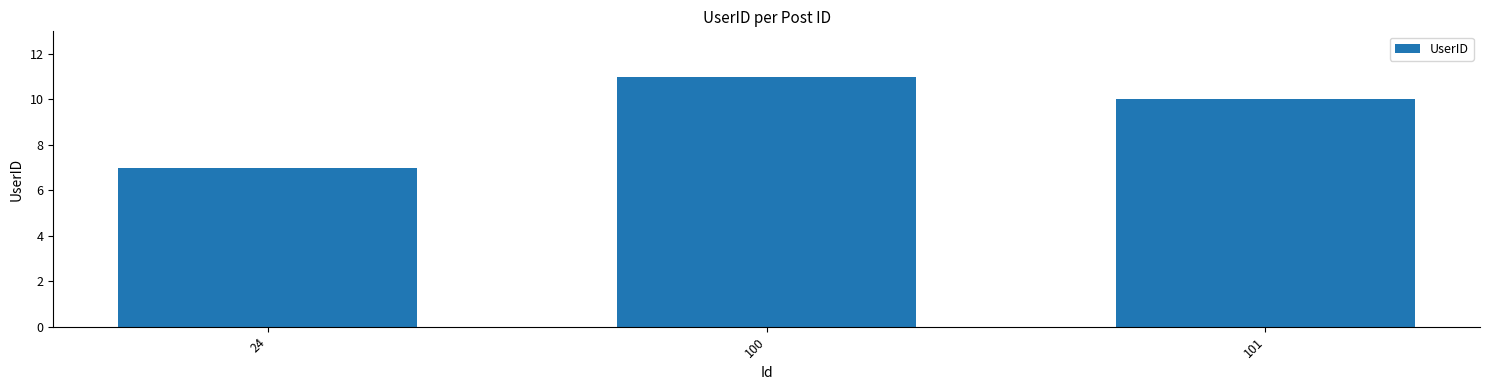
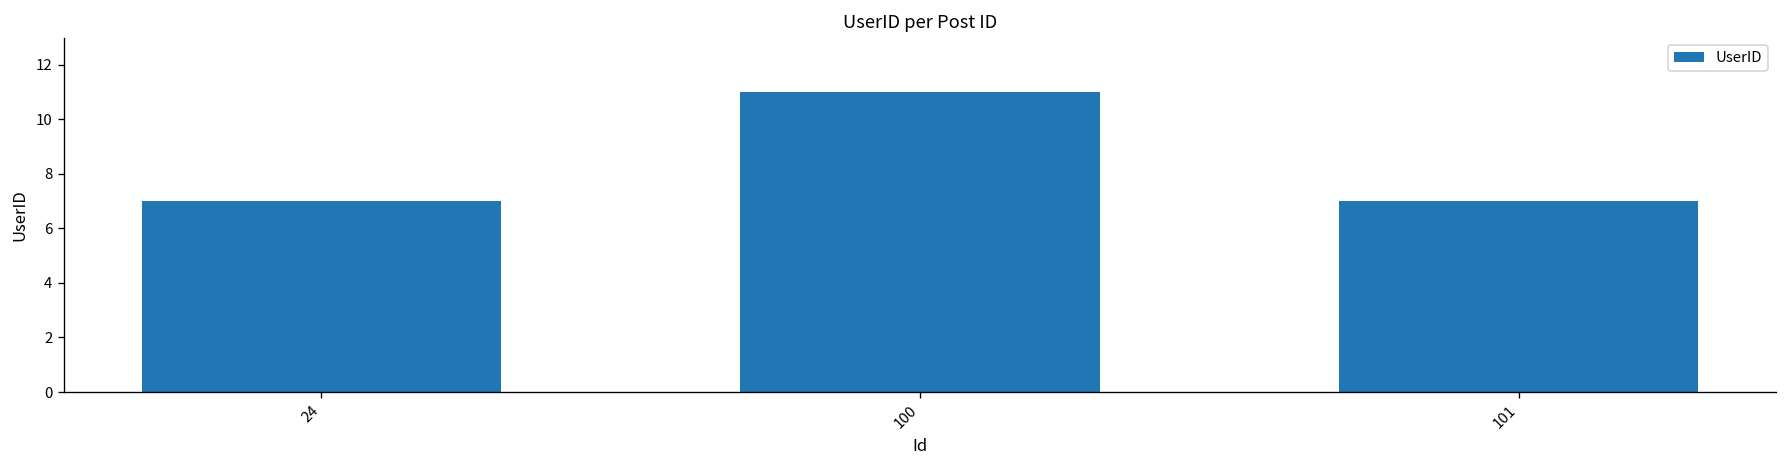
101: 10 -> 7
